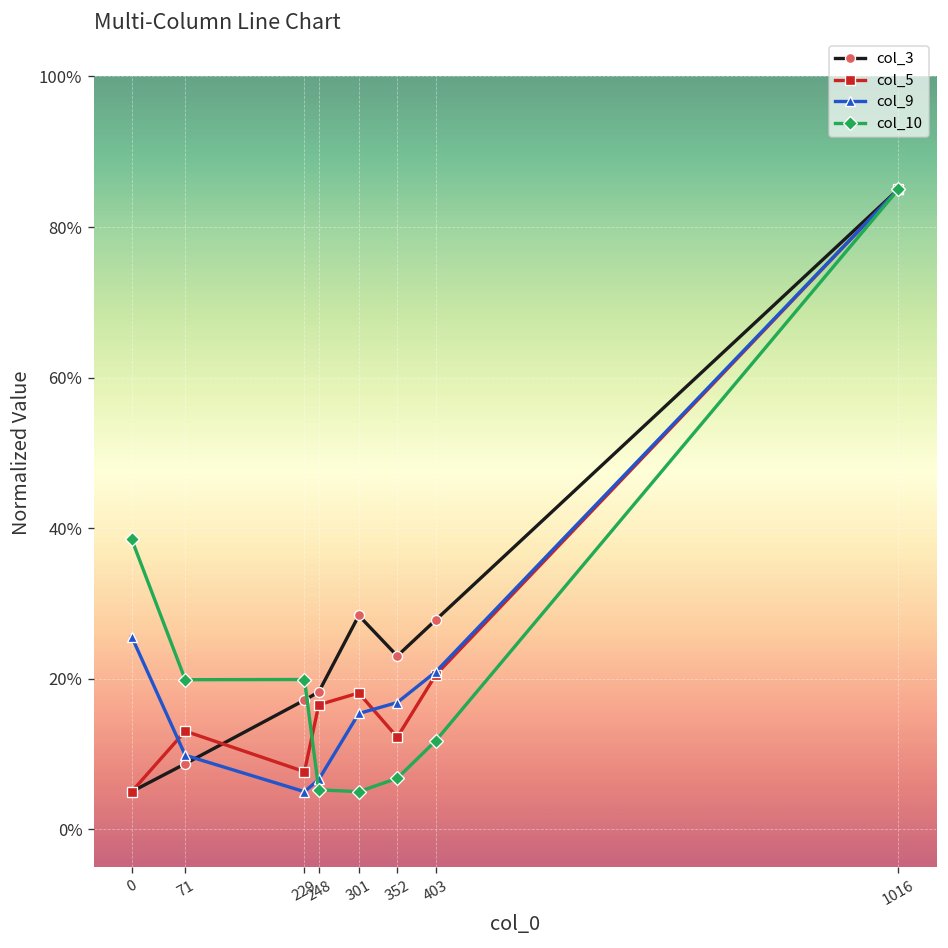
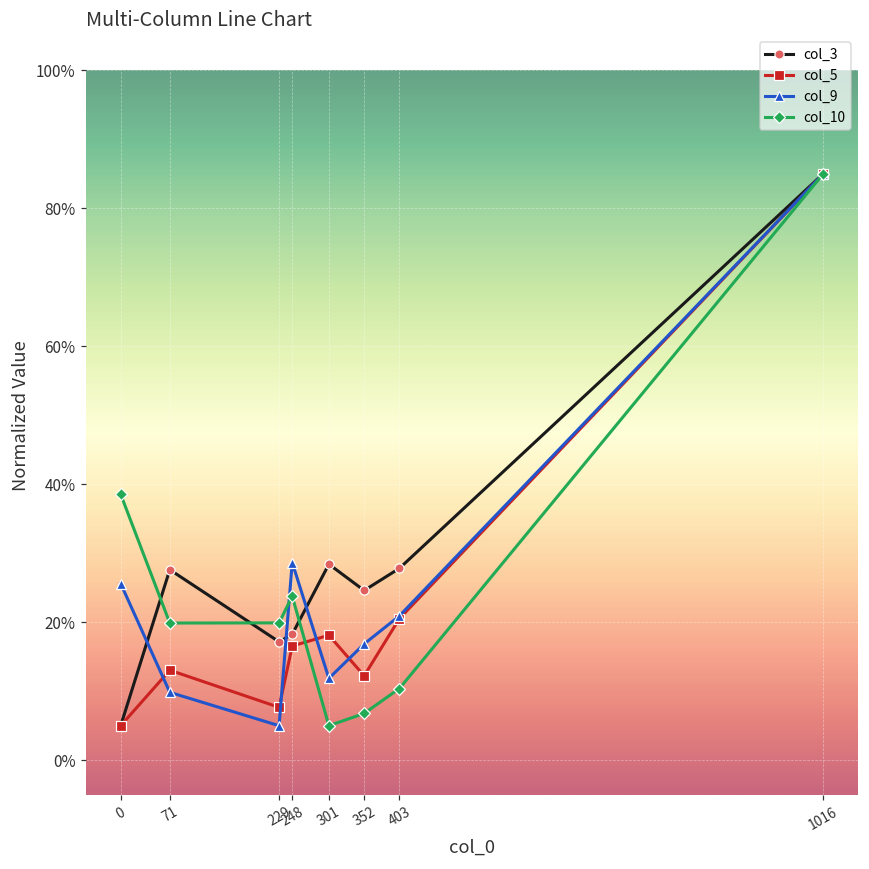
col_3, 71: 9% -> 28%
col_9, 248: 7% -> 29%
col_10, 248: 5% -> 24%
col_9, 301: 15% -> 12%
col_3, 352: 23% -> 25%
col_10, 403: 12% -> 10%
